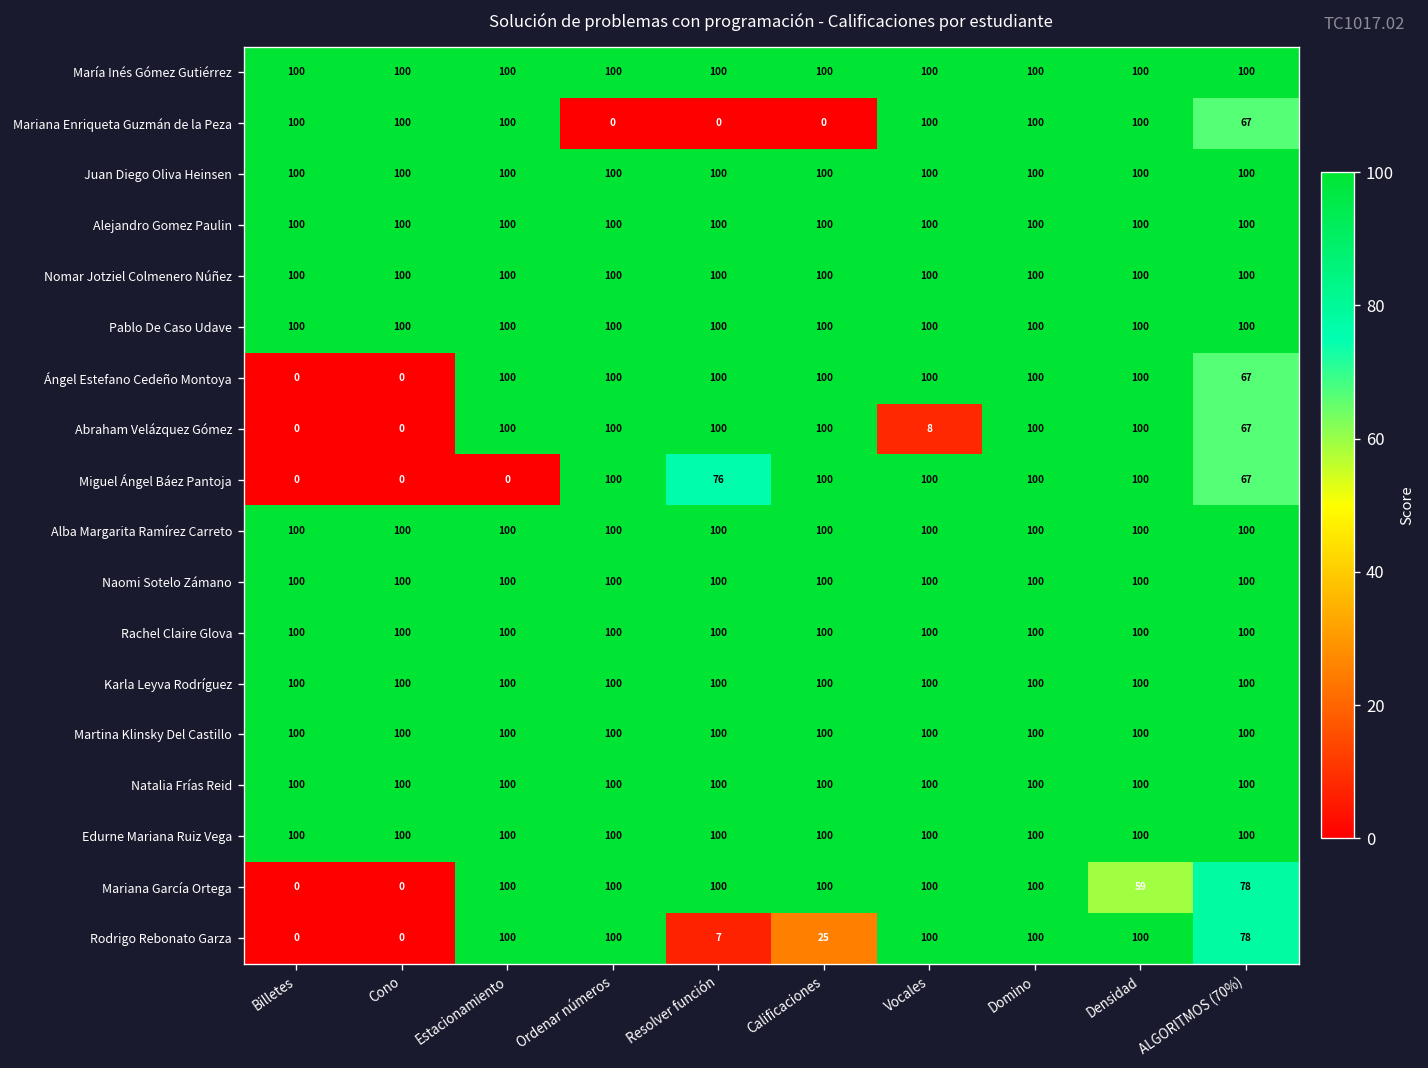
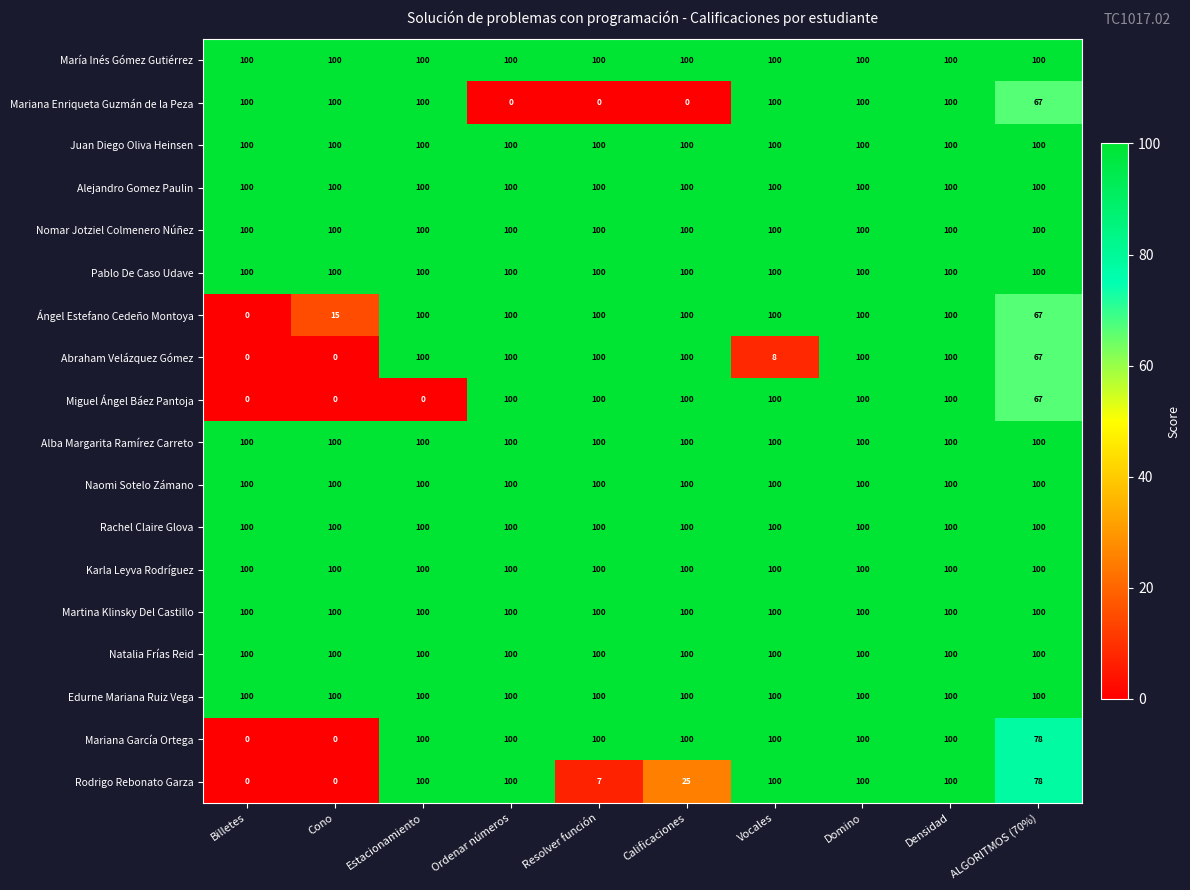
Ángel Estefano Cedeño Montoya, Cono: 0 -> 15
Miguel Ángel Báez Pantoja, Resolver función: 76 -> 100
Mariana García Ortega, Densidad: 59 -> 100
